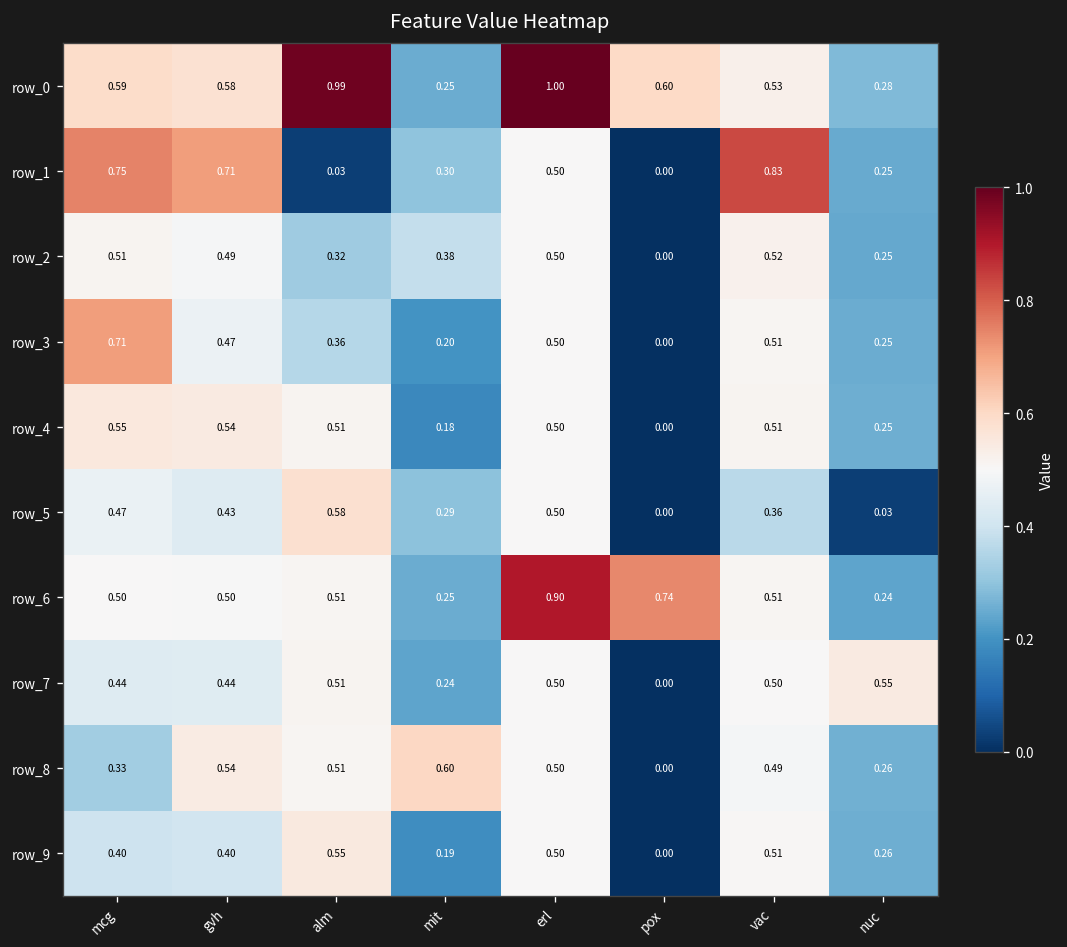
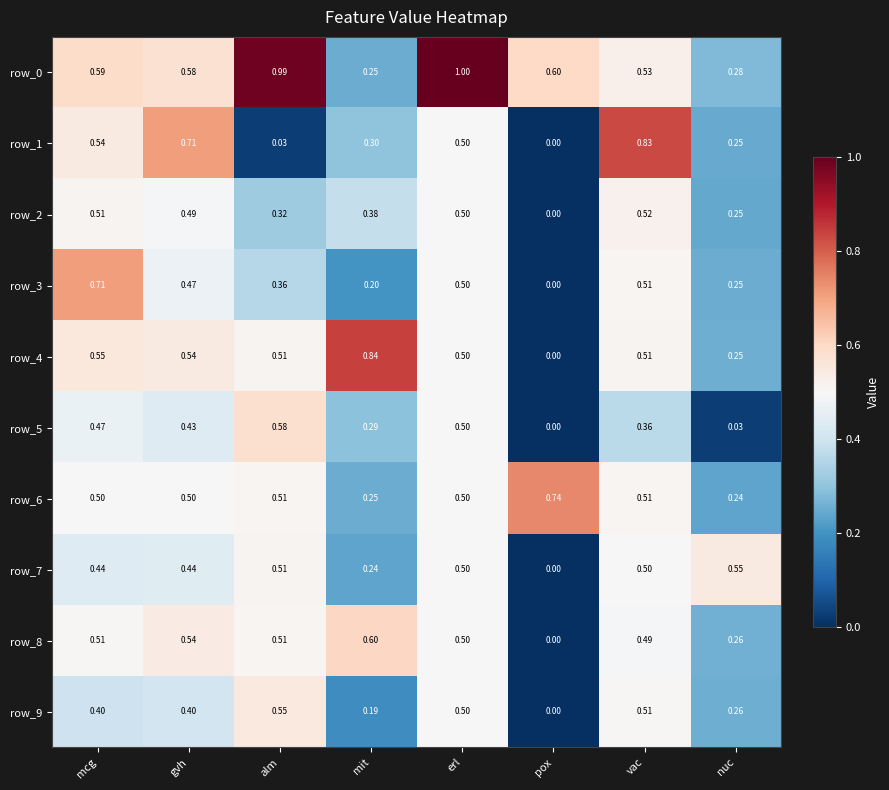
row_1, mcg: 0.75 -> 0.54
row_4, mit: 0.18 -> 0.84
row_6, erl: 0.90 -> 0.50
row_8, mcg: 0.33 -> 0.51
